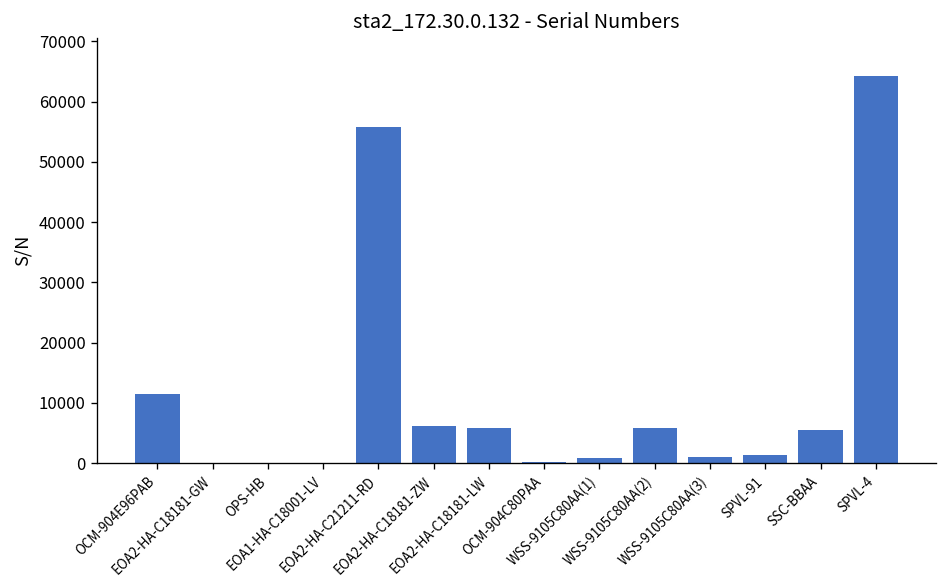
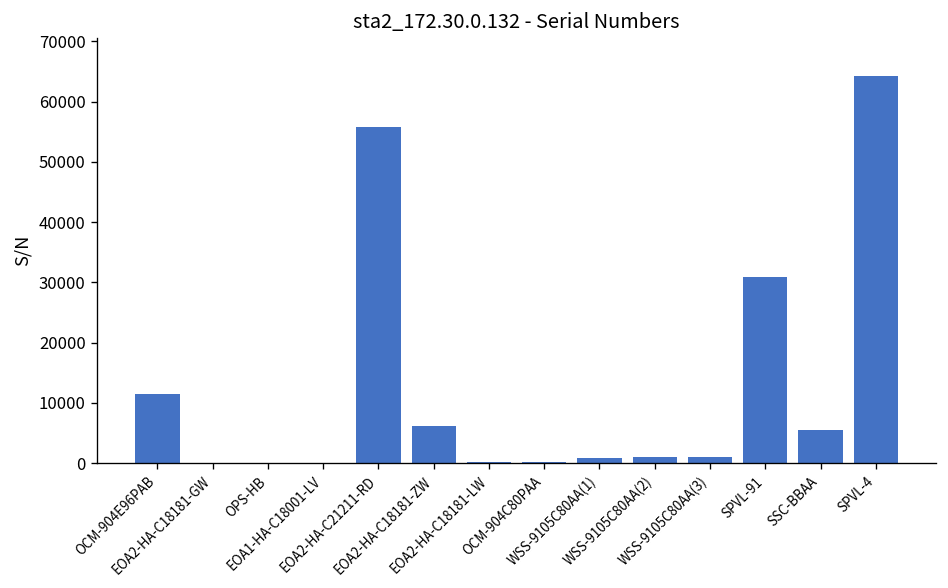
EOA2-HA-C18181-LW: 6000 -> 0
WSS-9105C80AA(2): 6000 -> 1000
SPVL-91: 1000 -> 31000
